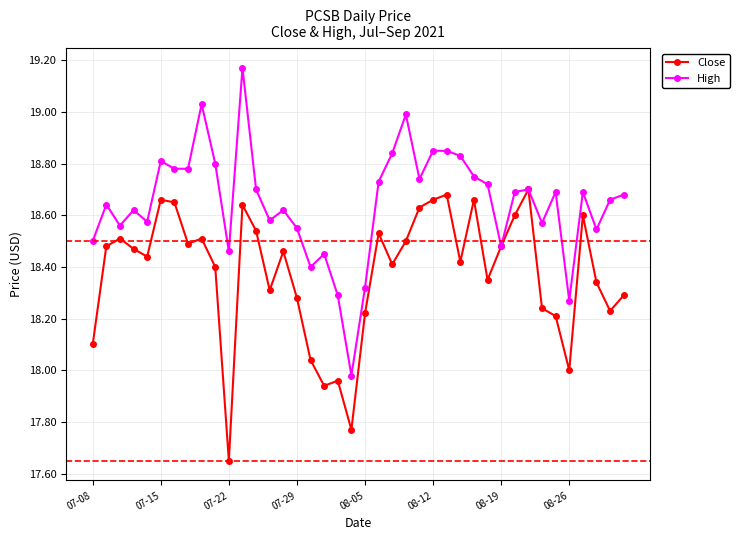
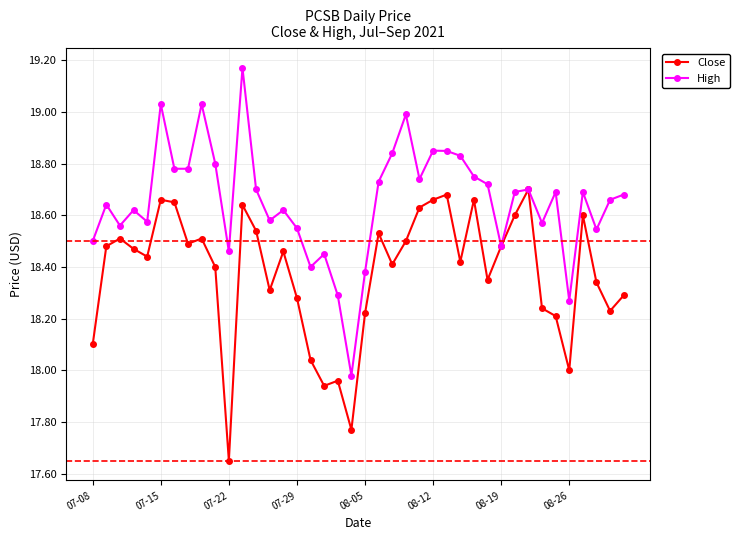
High, 07-15: 18.81 -> 19.03
High, 08-05: 18.32 -> 18.38
